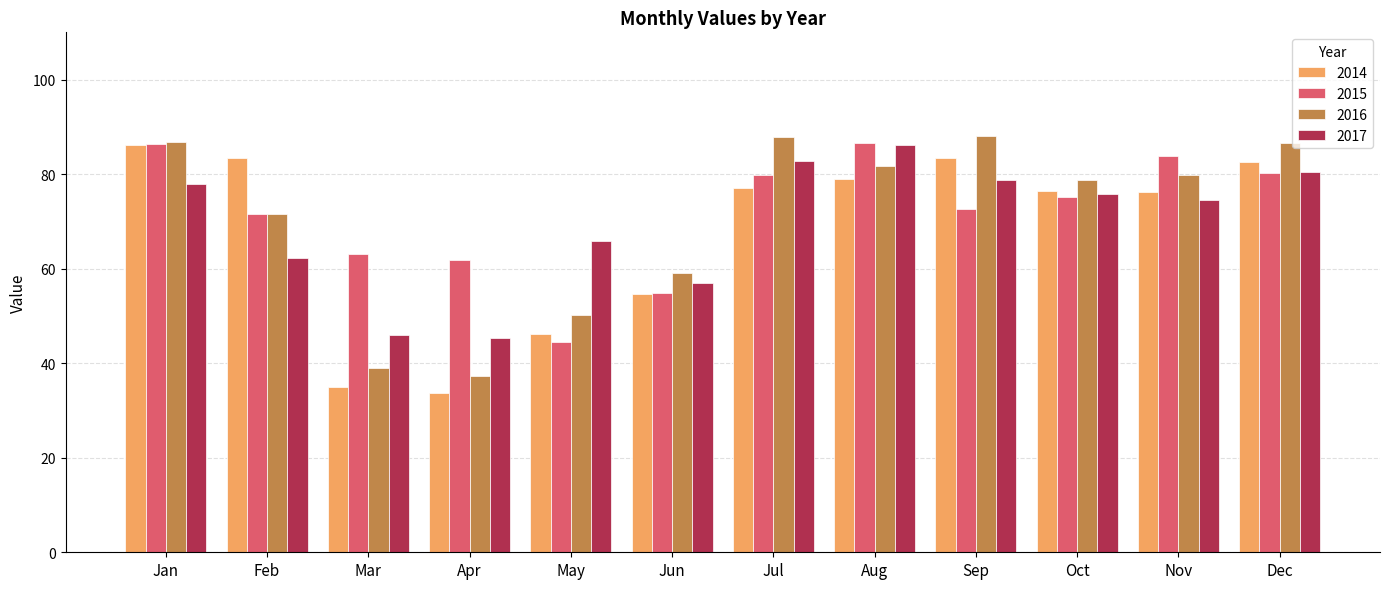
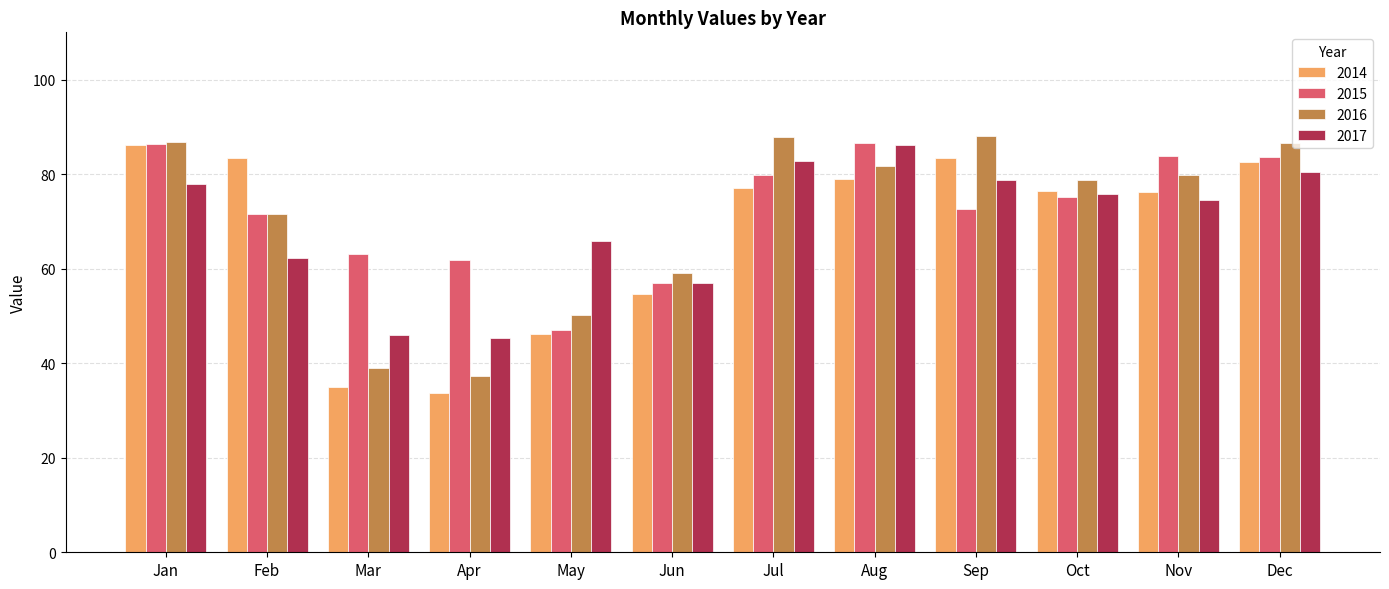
2015, May: 44 -> 47
2015, Jun: 55 -> 57
2015, Dec: 80 -> 84
